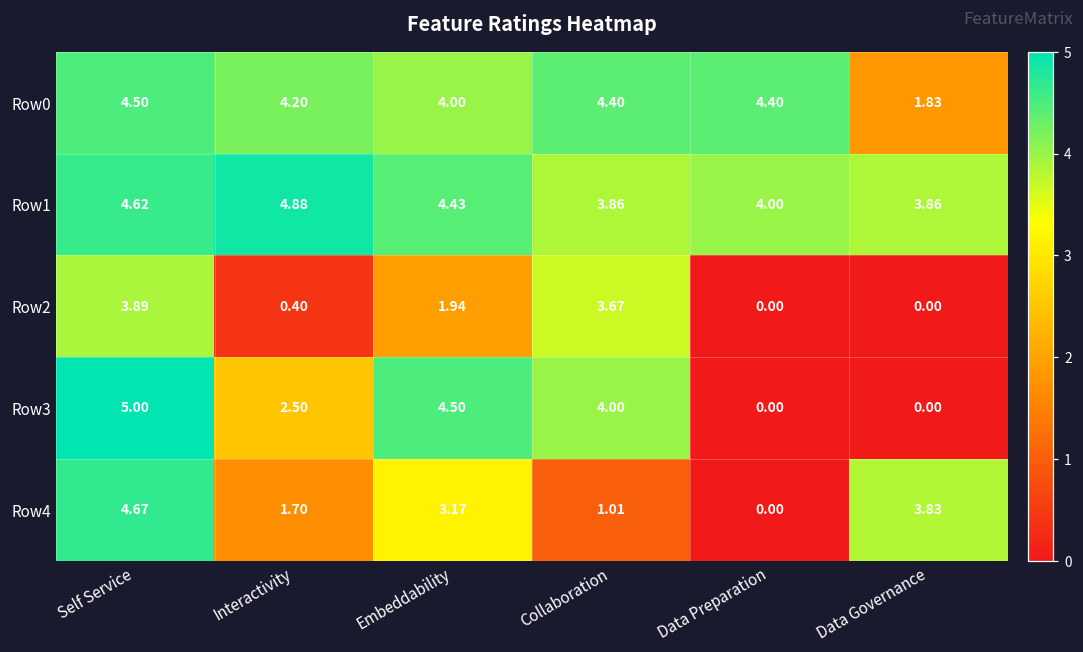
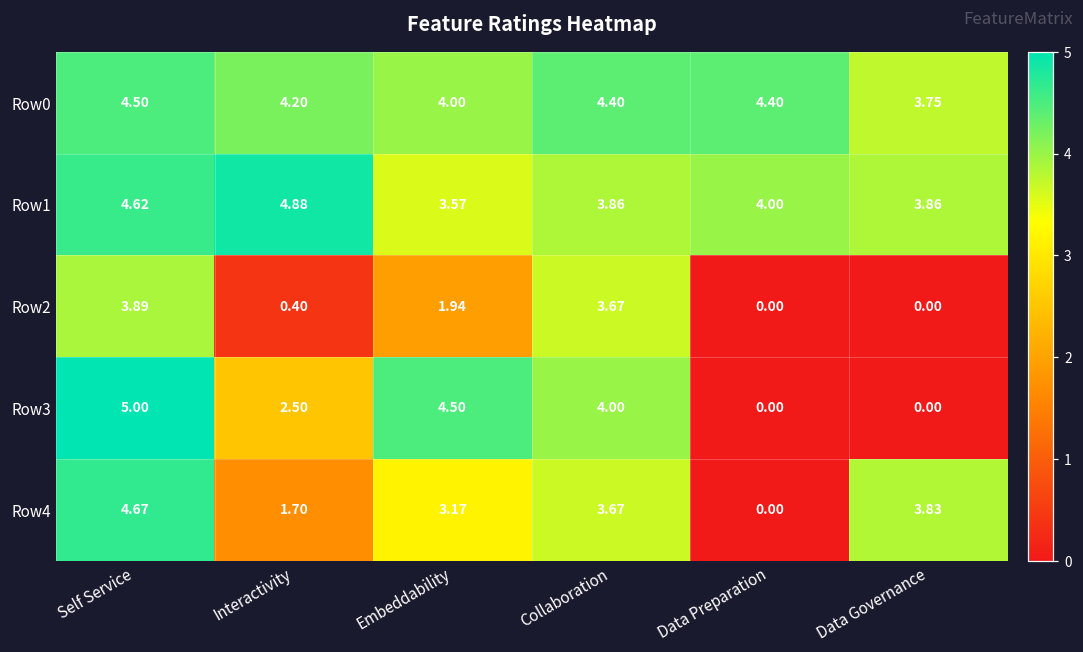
Row0, Data Governance: 1.83 -> 3.75
Row1, Embeddability: 4.43 -> 3.57
Row4, Collaboration: 1.01 -> 3.67
